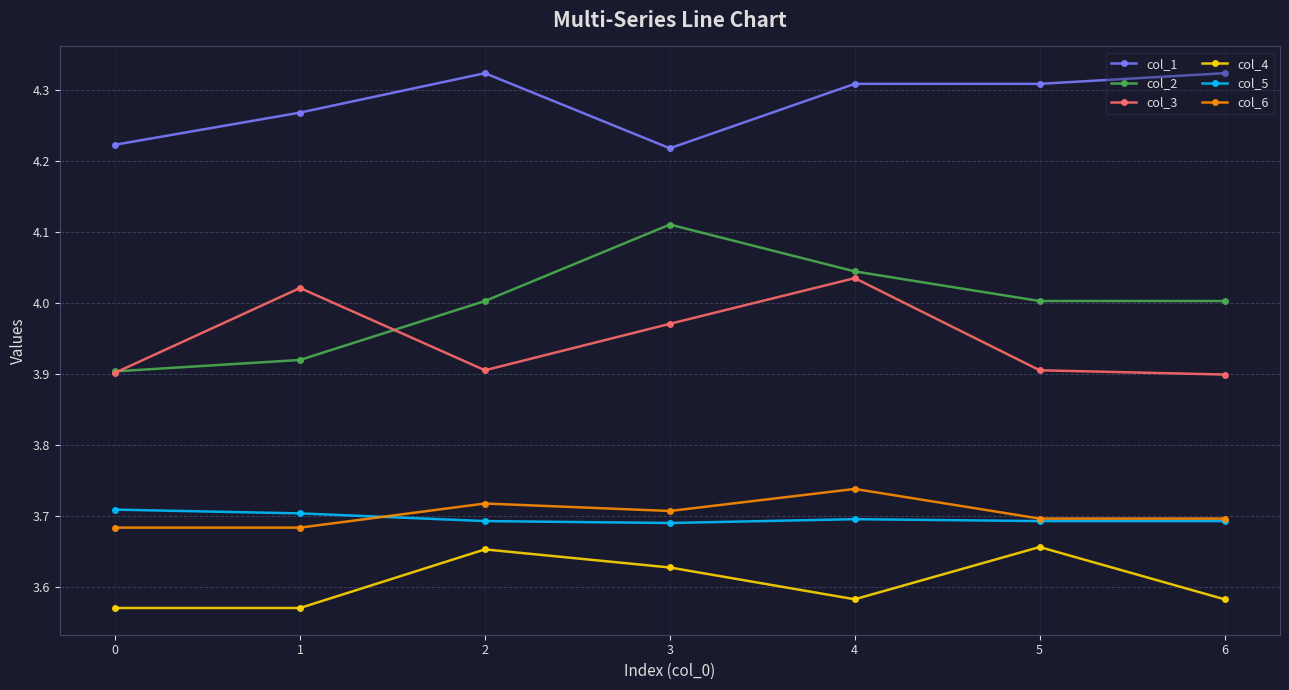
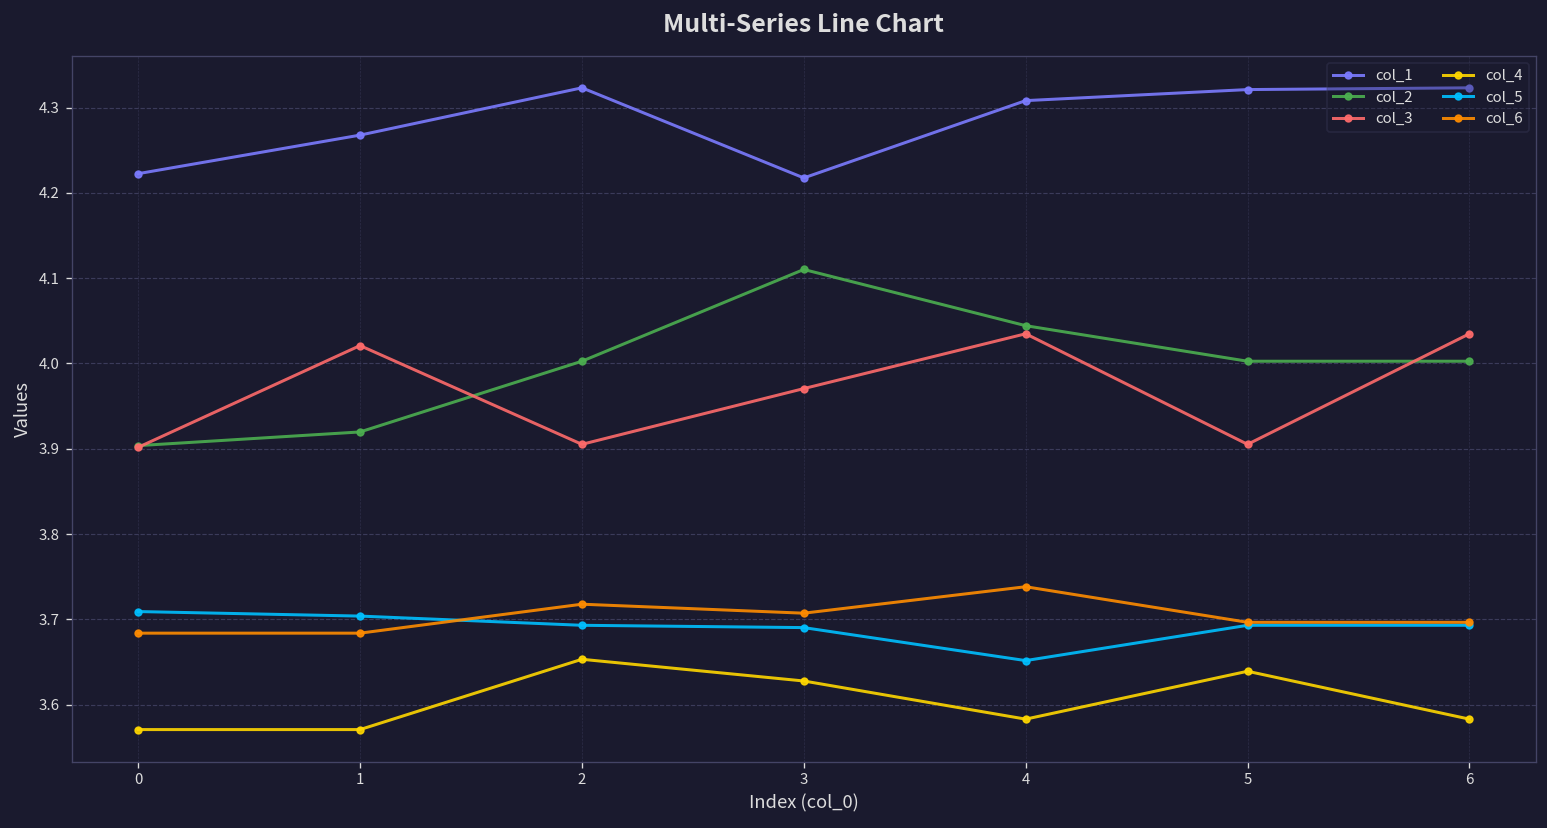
col_5, 4: 3.70 -> 3.65
col_1, 5: 4.31 -> 4.32
col_4, 5: 3.66 -> 3.64
col_3, 6: 3.90 -> 4.03
